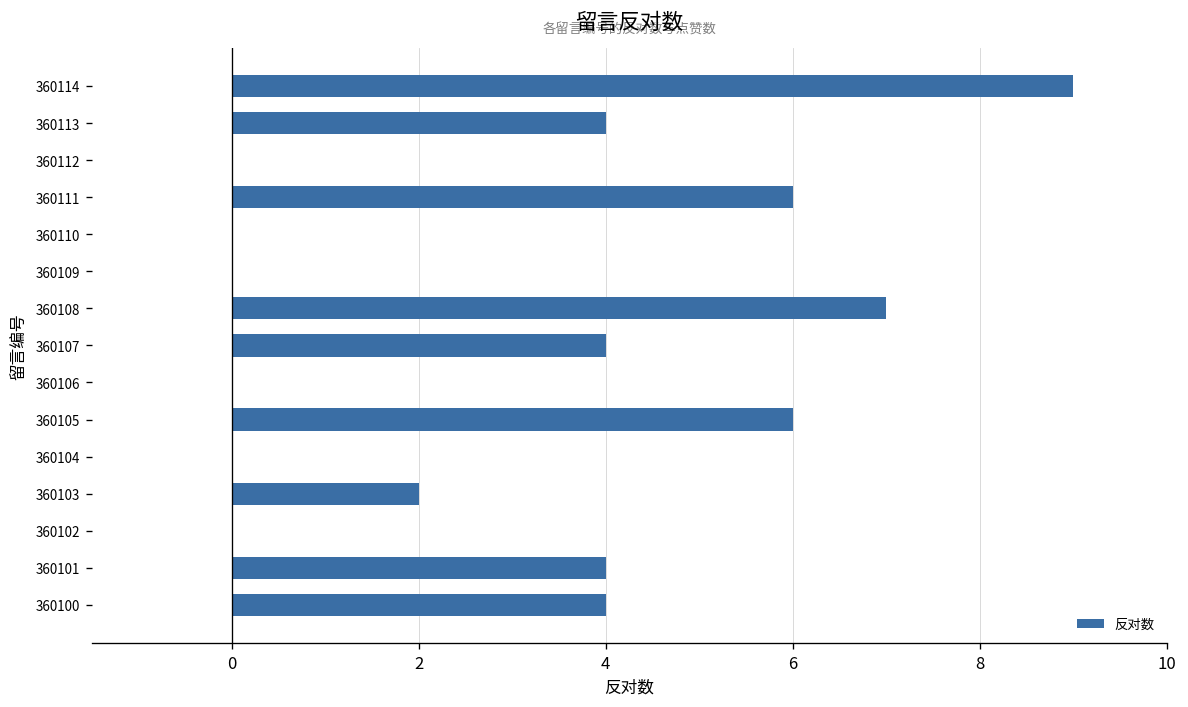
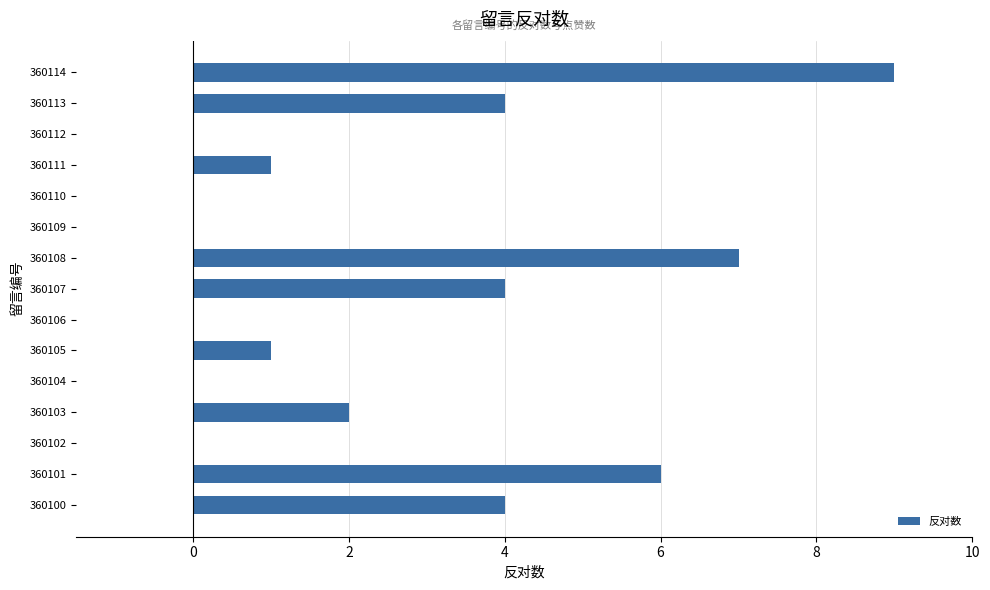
360111: 6 -> 1
360105: 6 -> 1
360101: 4 -> 6
